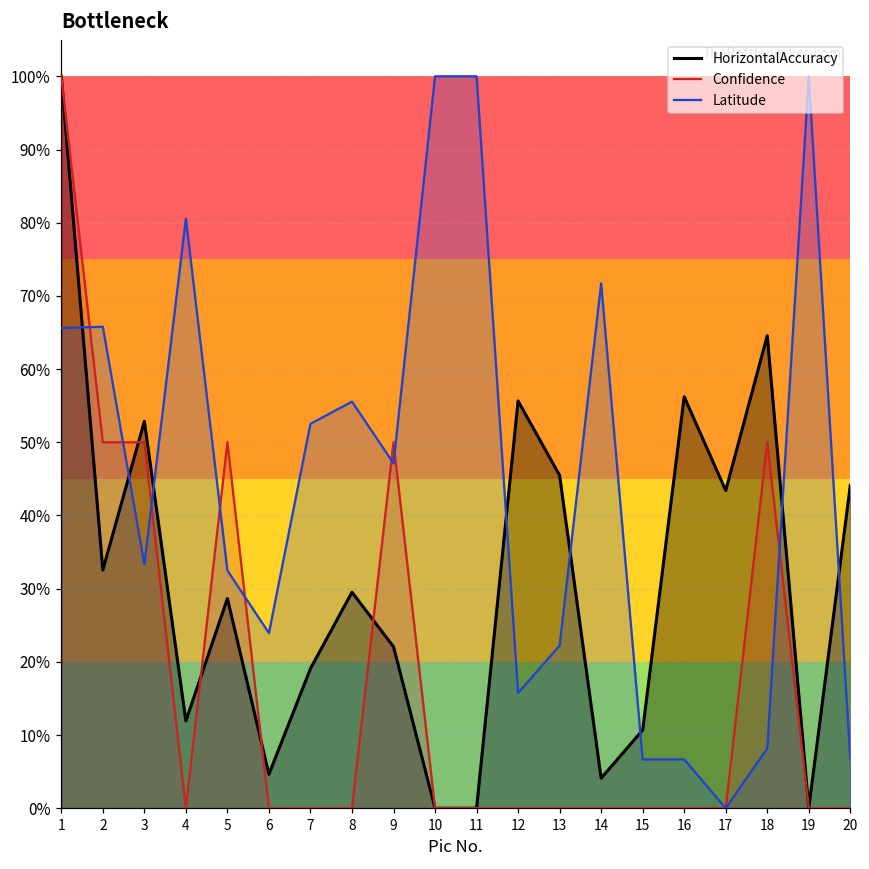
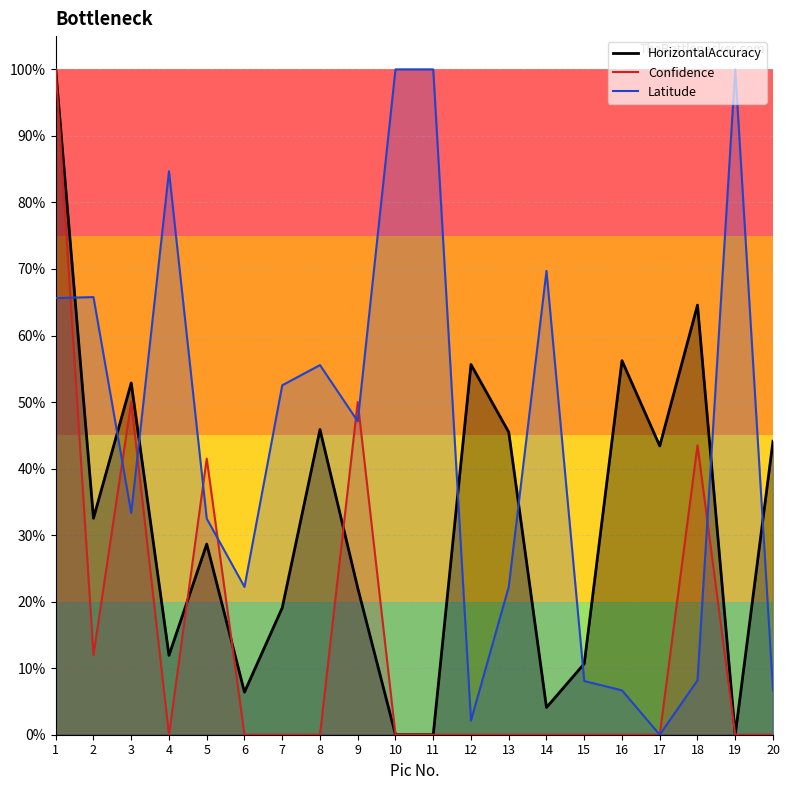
Confidence, 2: 50% -> 12%
Latitude, 4: 81% -> 85%
Confidence, 5: 50% -> 41%
HorizontalAccuracy, 6: 5% -> 6%
Latitude, 6: 24% -> 22%
HorizontalAccuracy, 8: 30% -> 46%
Latitude, 12: 16% -> 2%
Latitude, 14: 72% -> 70%
Latitude, 15: 7% -> 8%
Confidence, 18: 50% -> 43%
